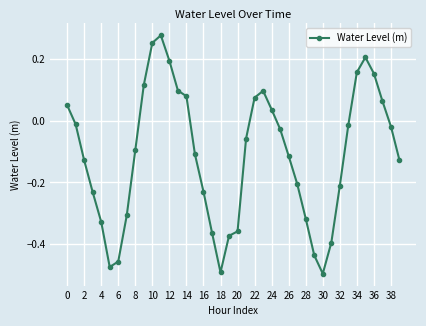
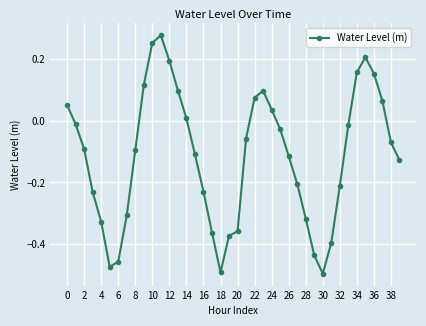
2: -0.13 -> -0.09
14: 0.08 -> 0.01
38: -0.02 -> -0.07
